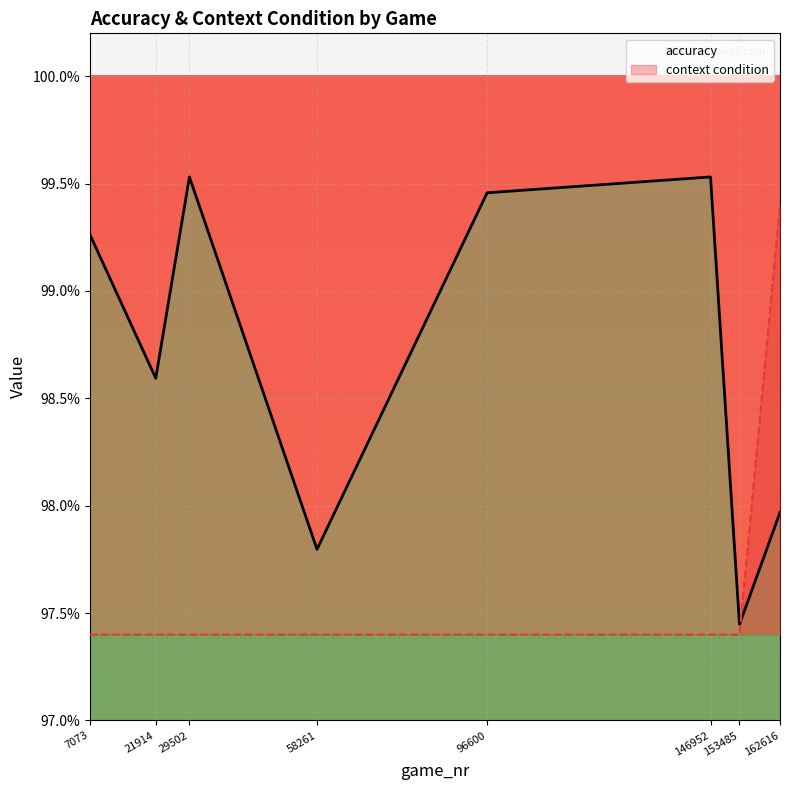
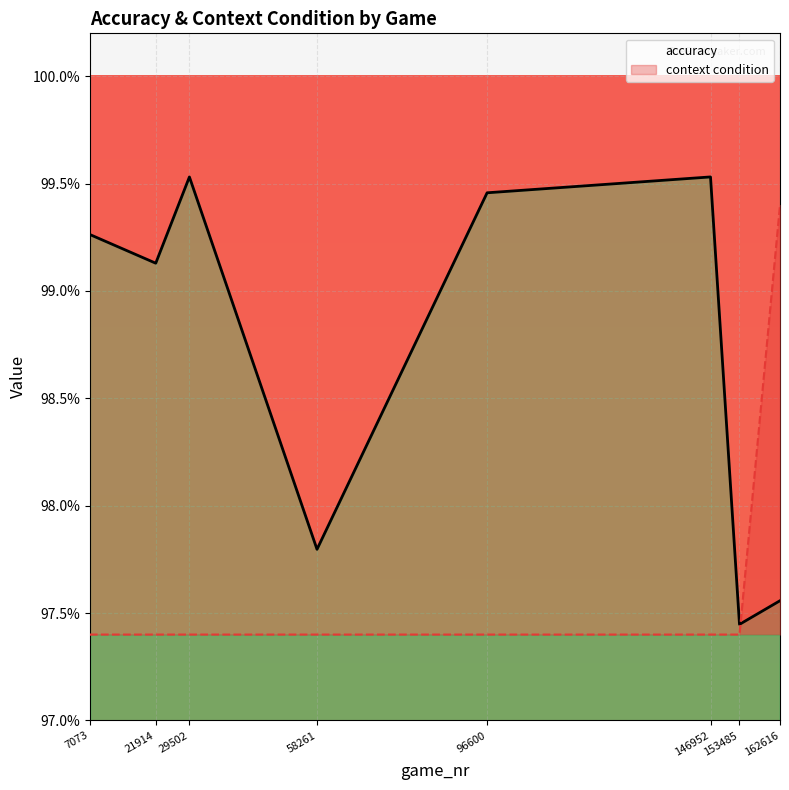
accuracy, 21914: 98.59% -> 99.13%
accuracy, 162616: 97.97% -> 97.56%
